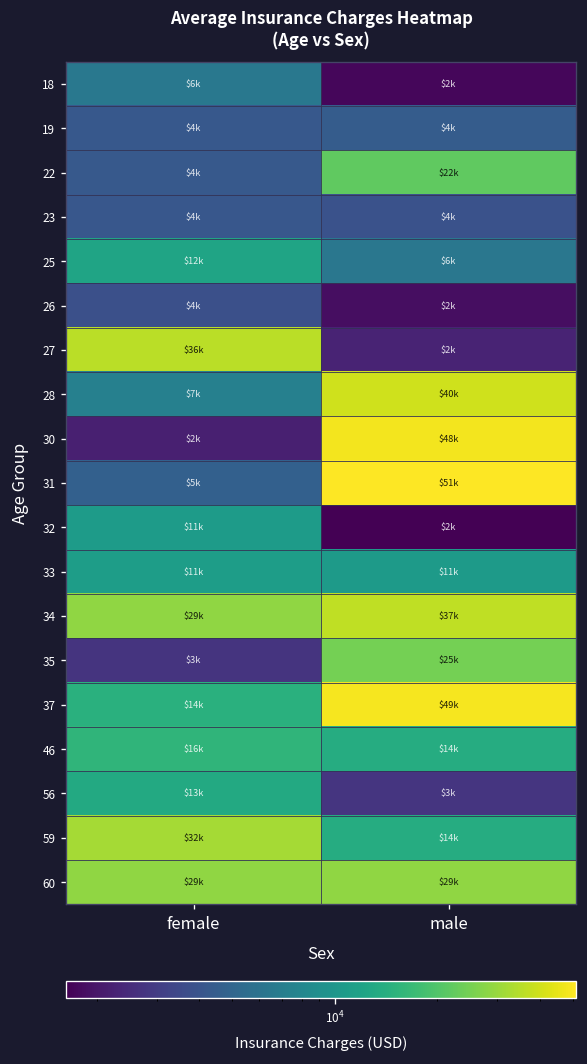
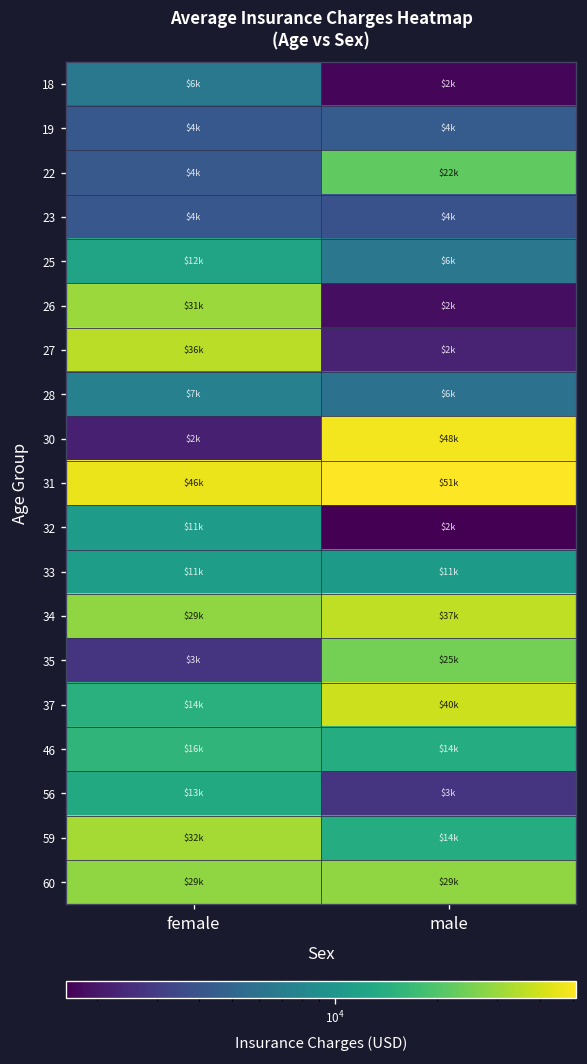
26, female: $4k -> $31k
28, male: $40k -> $6k
31, female: $5k -> $46k
37, male: $49k -> $40k
